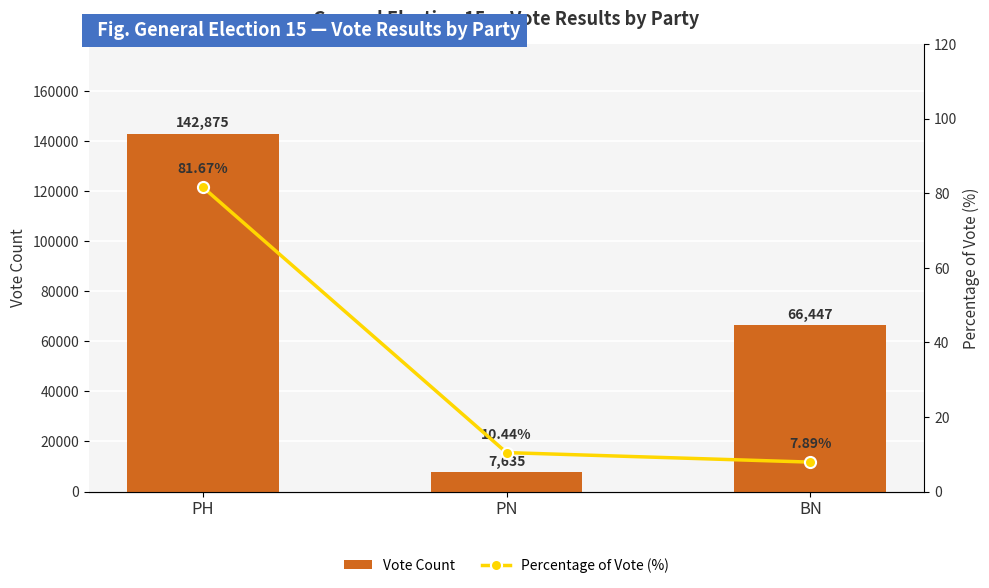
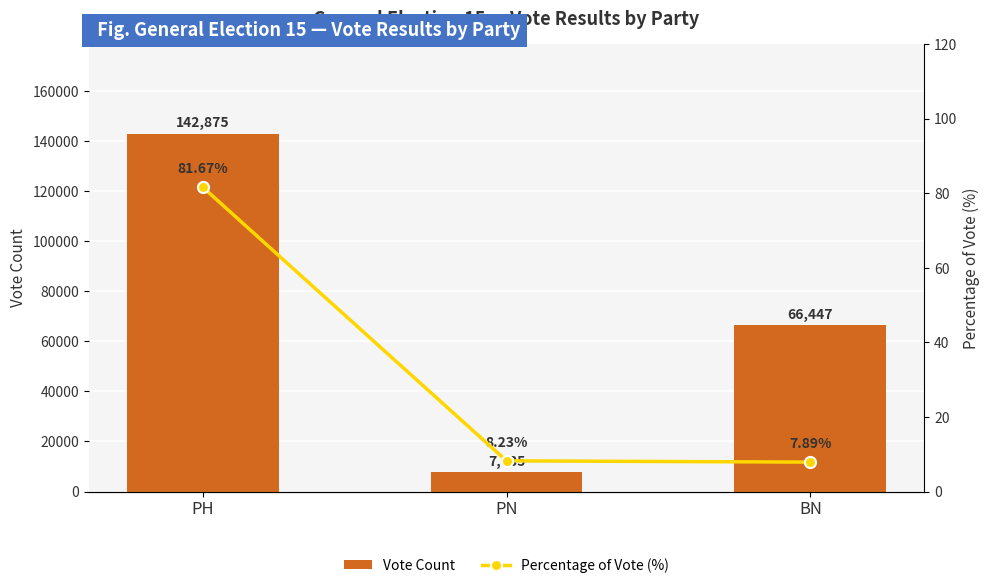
Percentage of Vote (%), PN: 10.44% -> 8.23%
